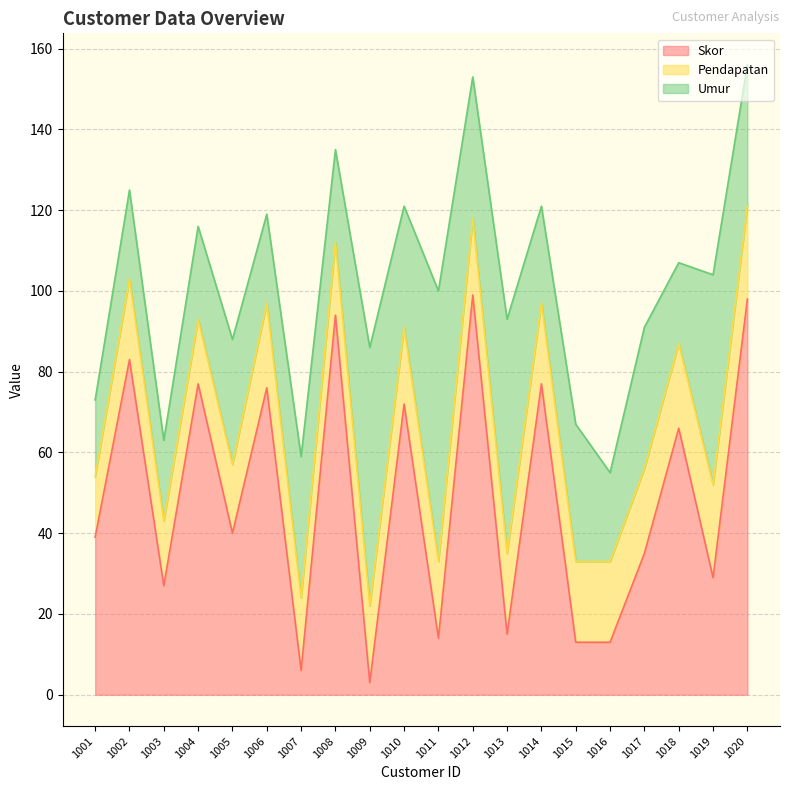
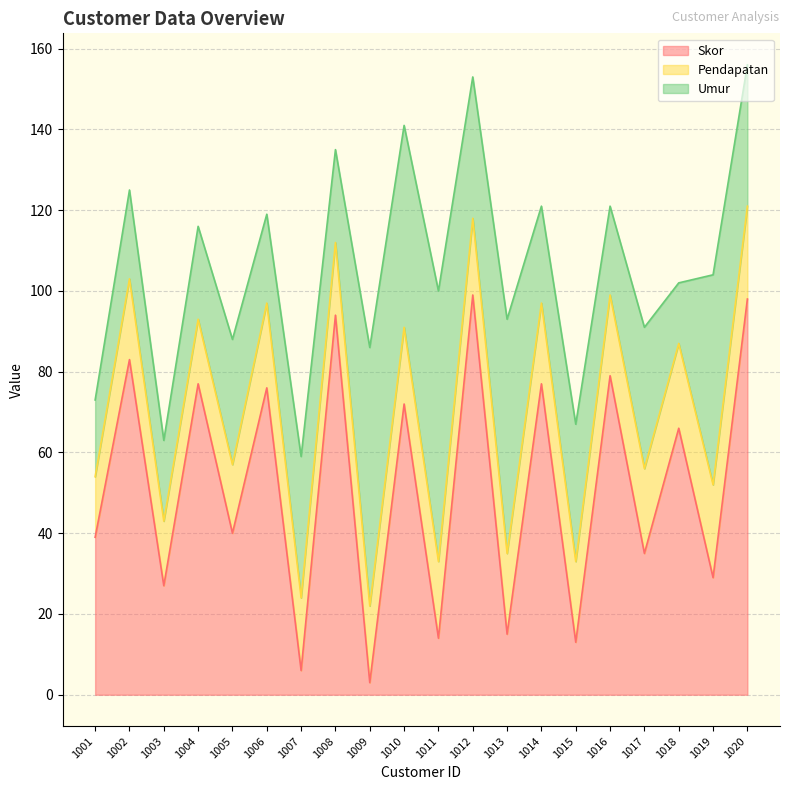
Umur, 1010: 30 -> 50
Skor, 1016: 13 -> 79
Umur, 1018: 20 -> 15
